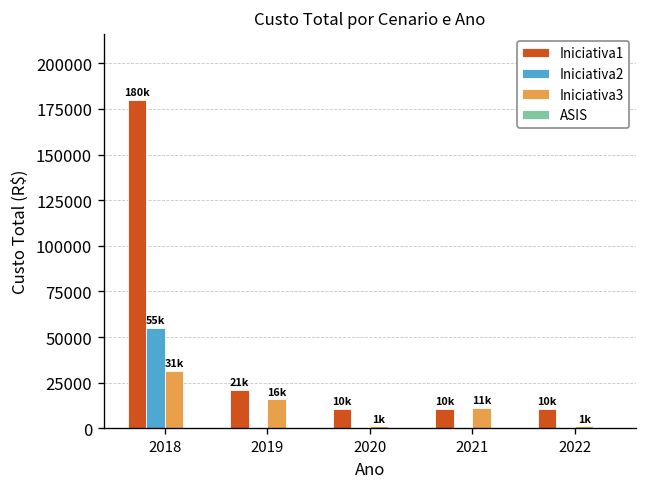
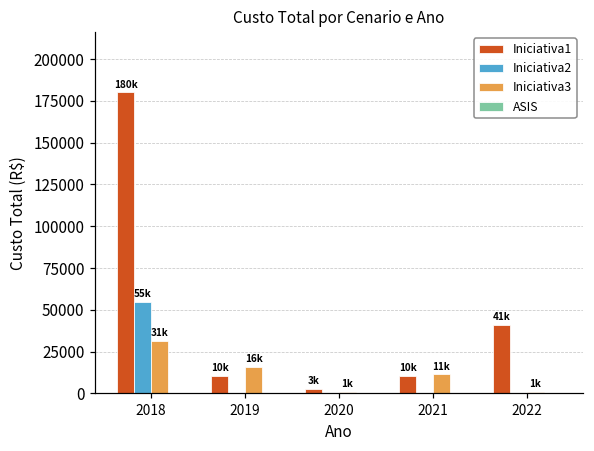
Iniciativa1, 2019: 21k -> 10k
Iniciativa1, 2020: 10k -> 3k
Iniciativa1, 2022: 10k -> 41k
